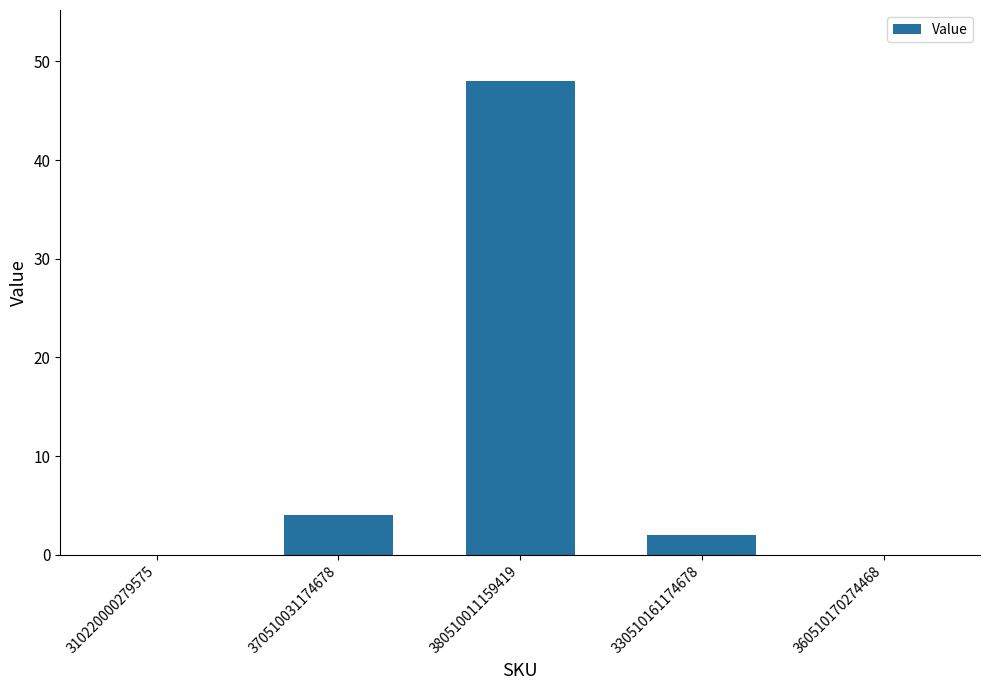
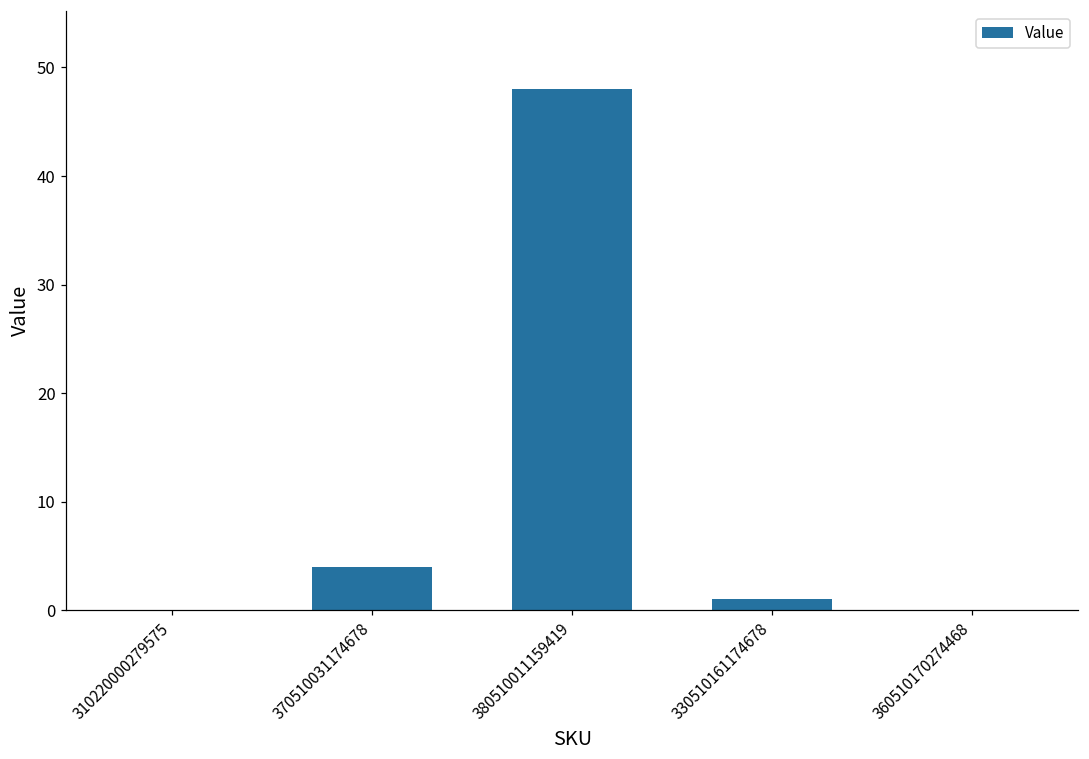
330510161174678: 2 -> 1
